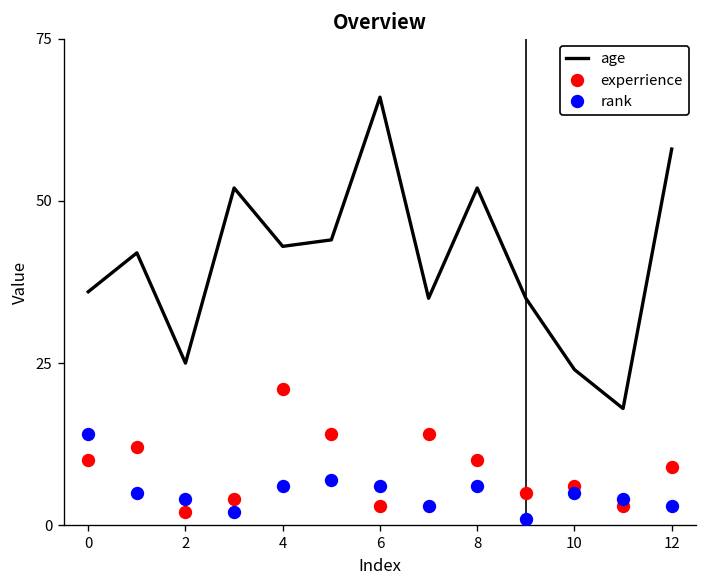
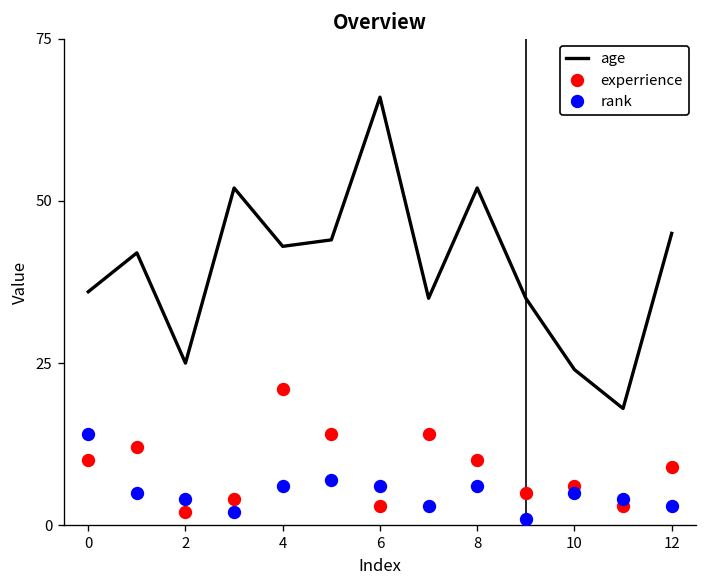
age, 12: 58 -> 45
